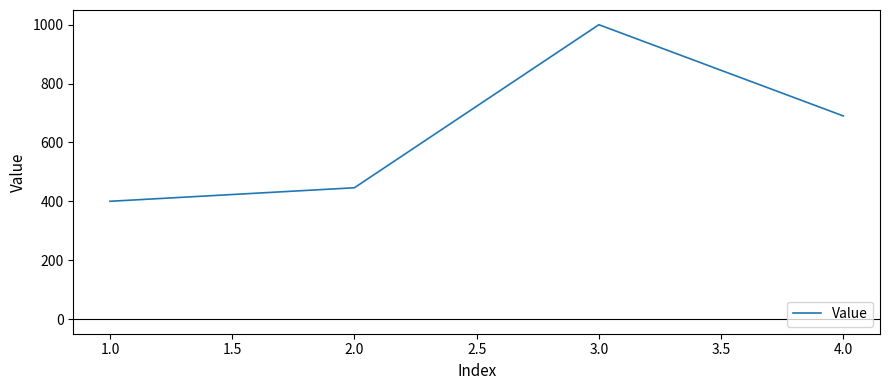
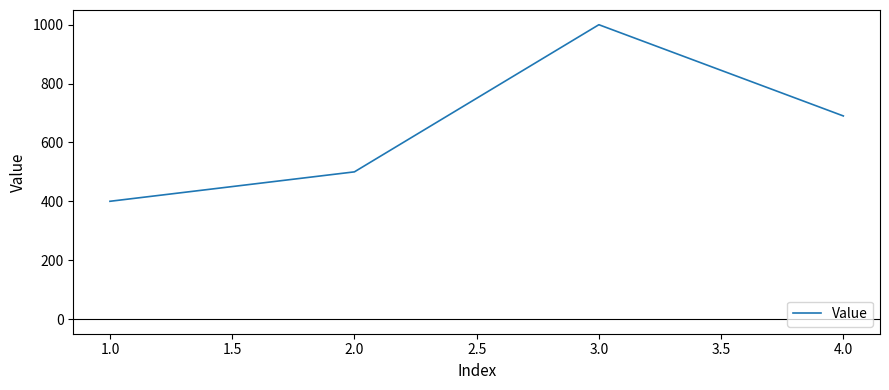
2.0: 450 -> 500
